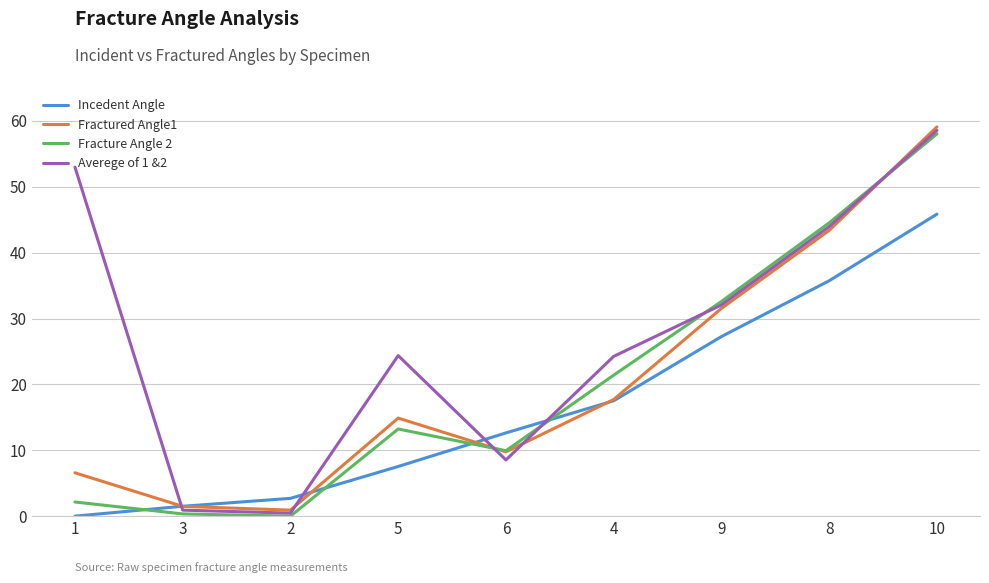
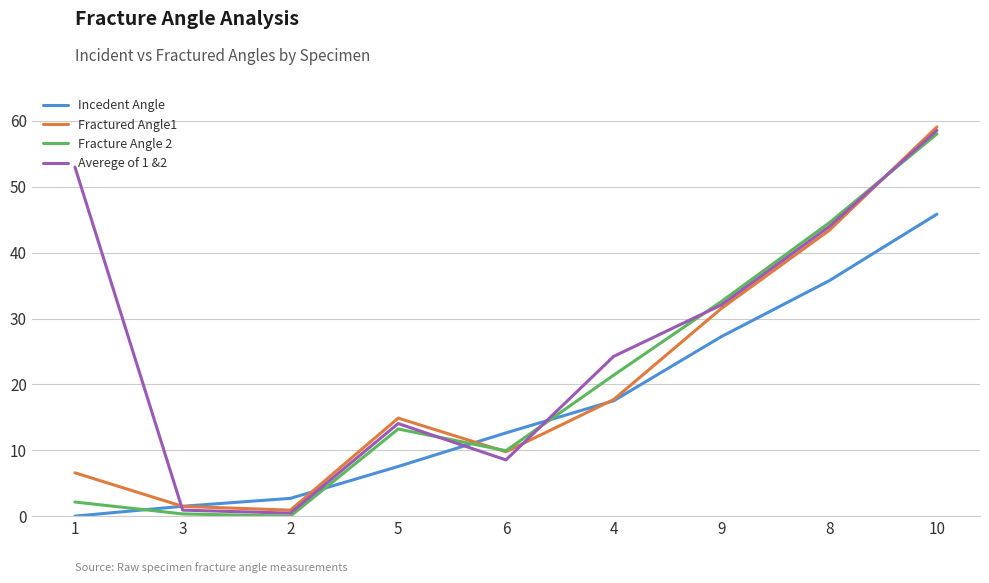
Averege of 1 &2, 5: 24 -> 14
